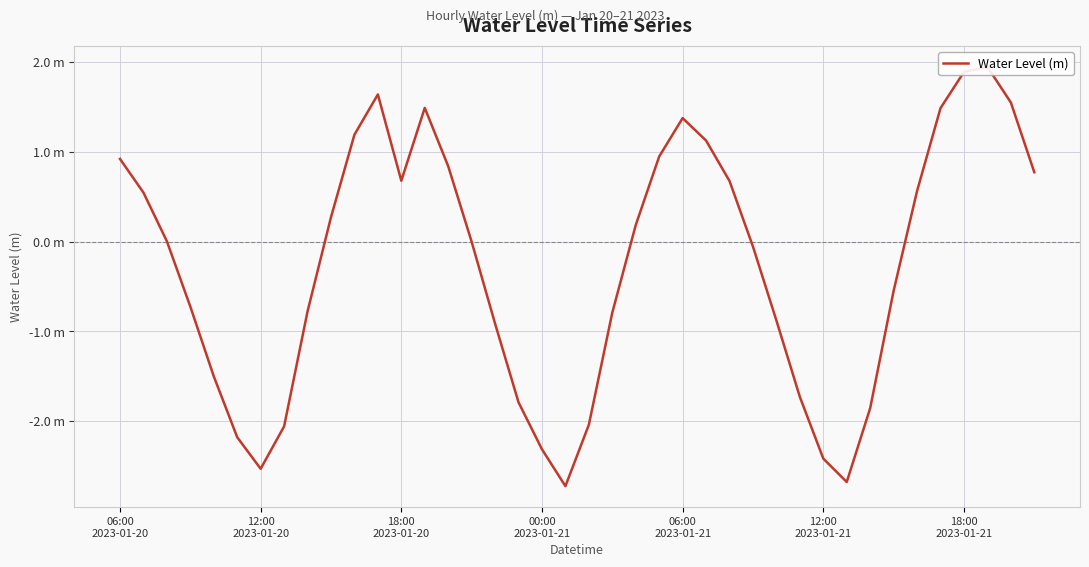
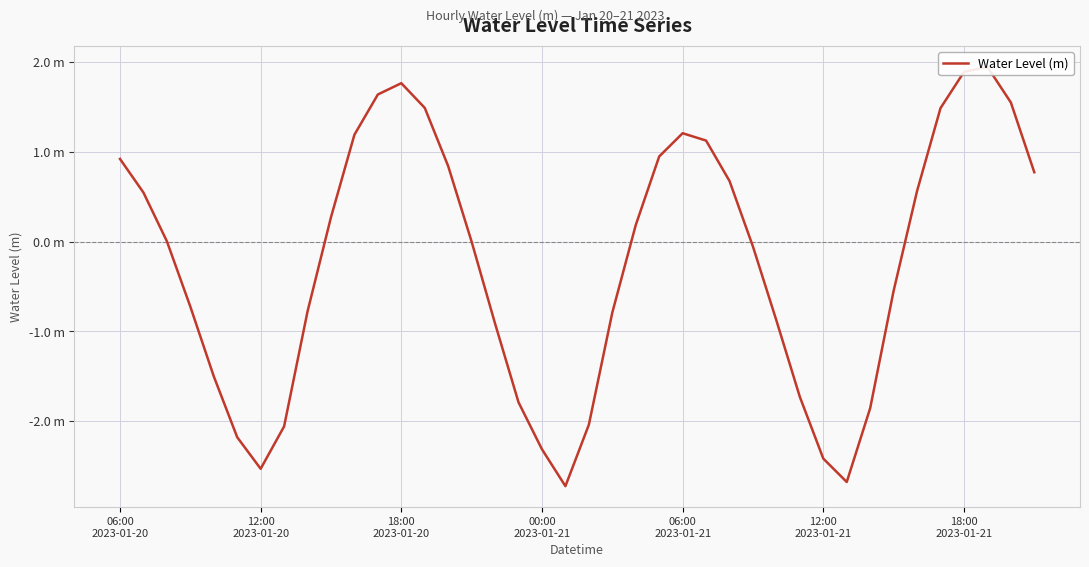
18:00 2023-01-20: 0.7 m -> 1.8 m
06:00 2023-01-21: 1.4 m -> 1.2 m
